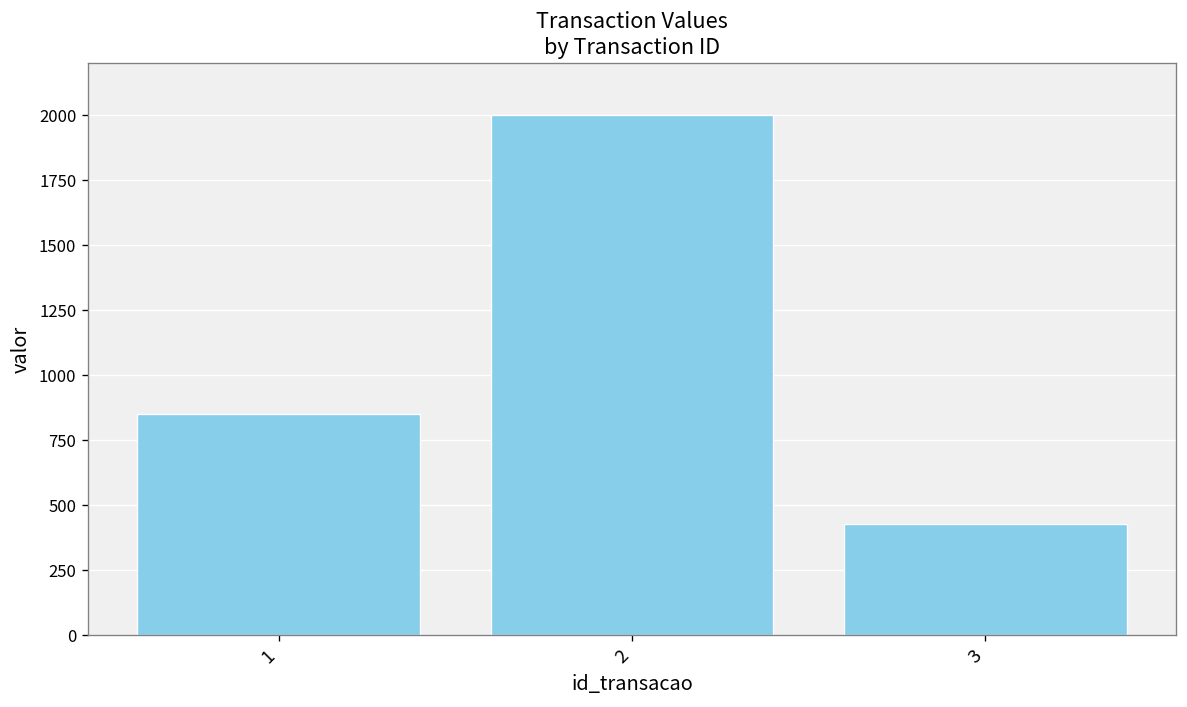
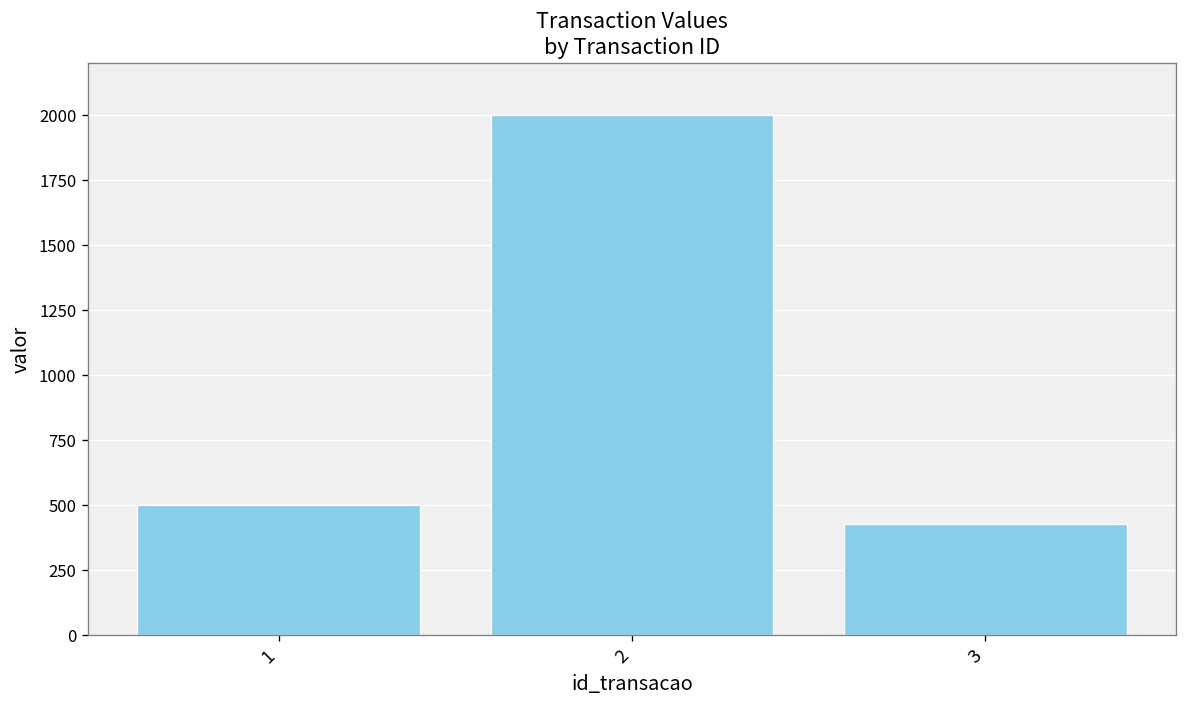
1: 850 -> 500
